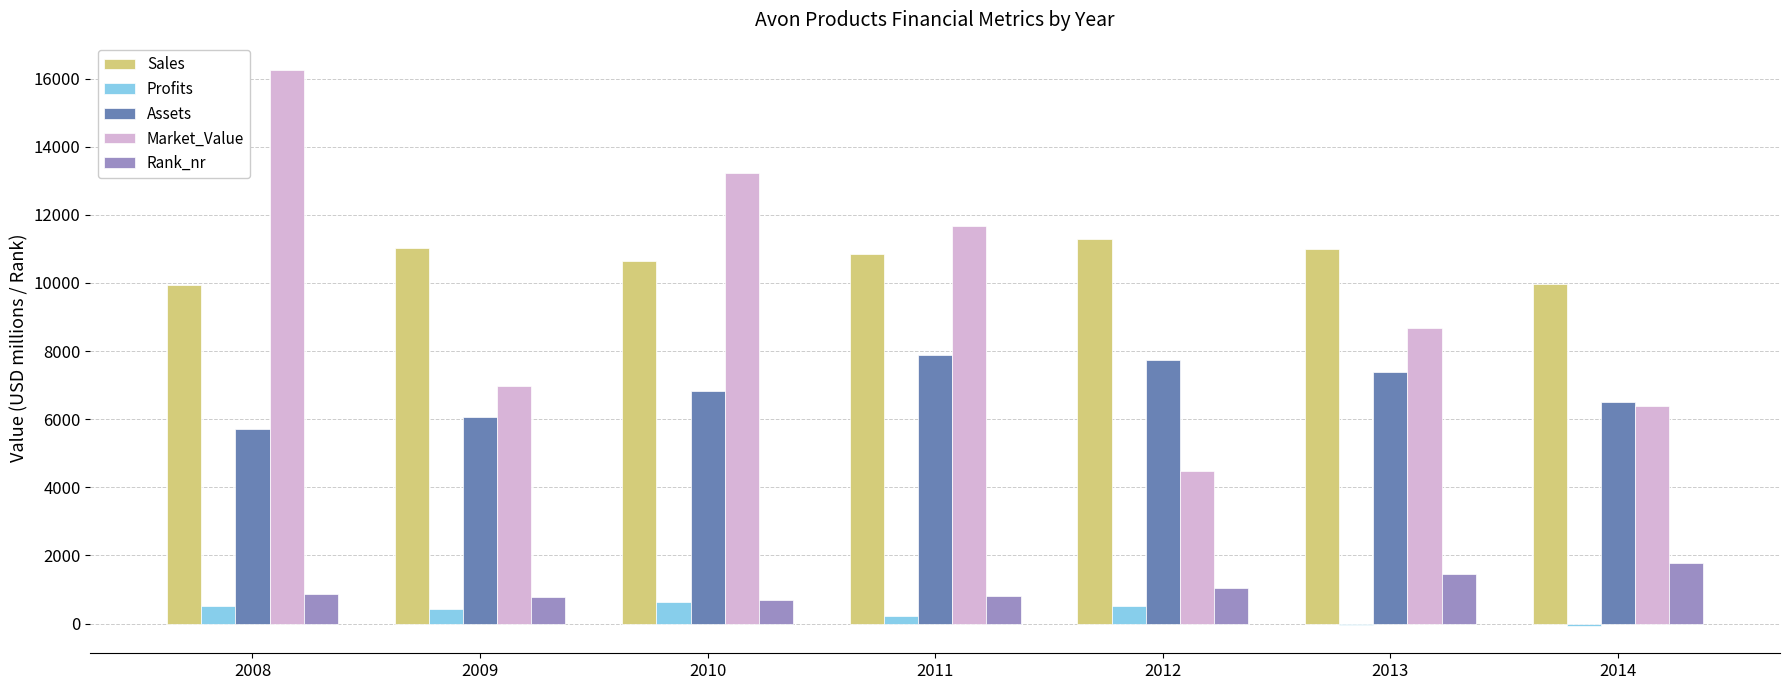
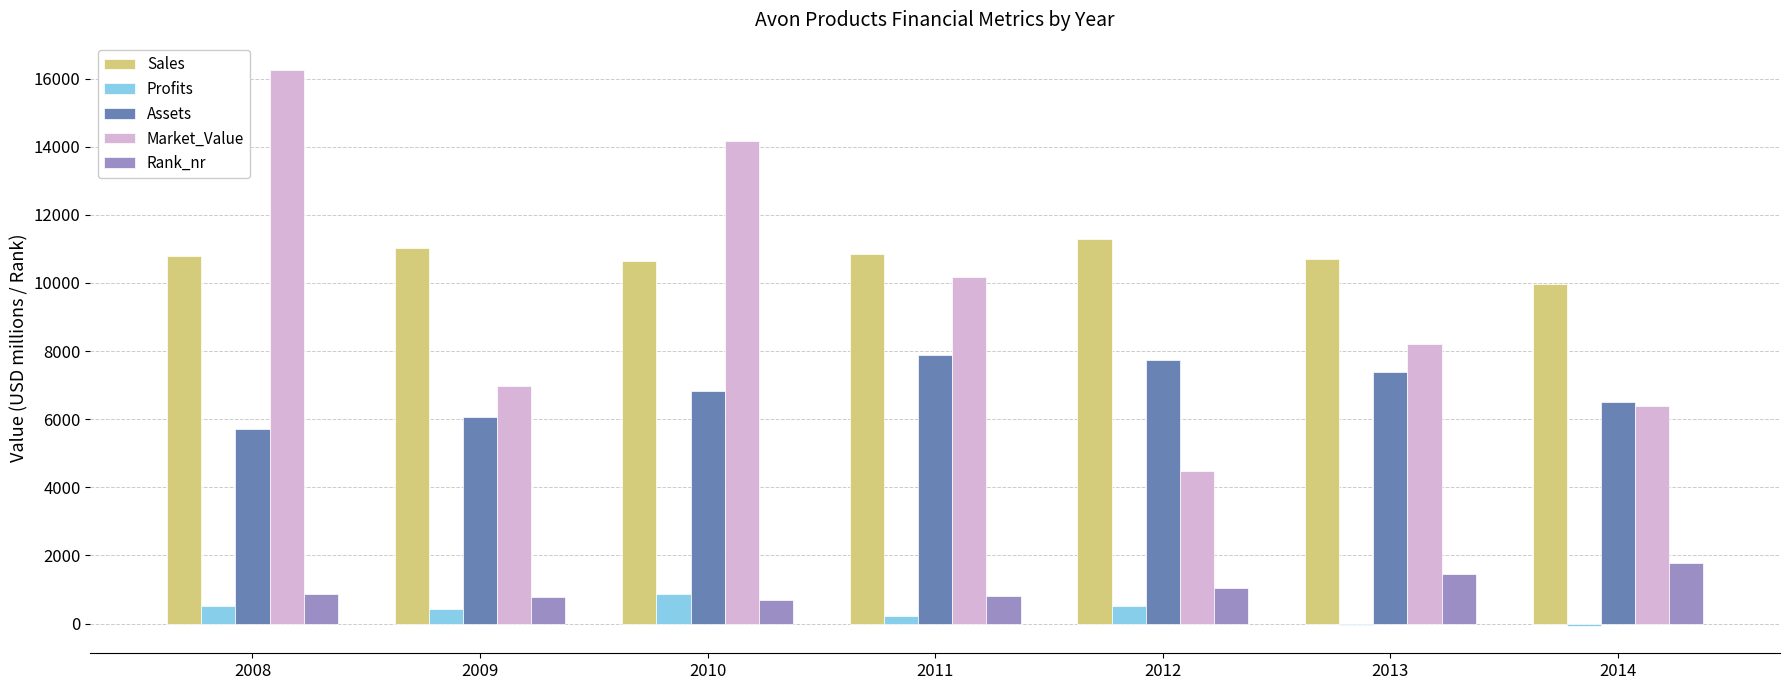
Sales, 2008: 9900 -> 10800
Profits, 2010: 600 -> 900
Market_Value, 2010: 13200 -> 14200
Market_Value, 2011: 11700 -> 10200
Sales, 2013: 11000 -> 10700
Market_Value, 2013: 8700 -> 8200
